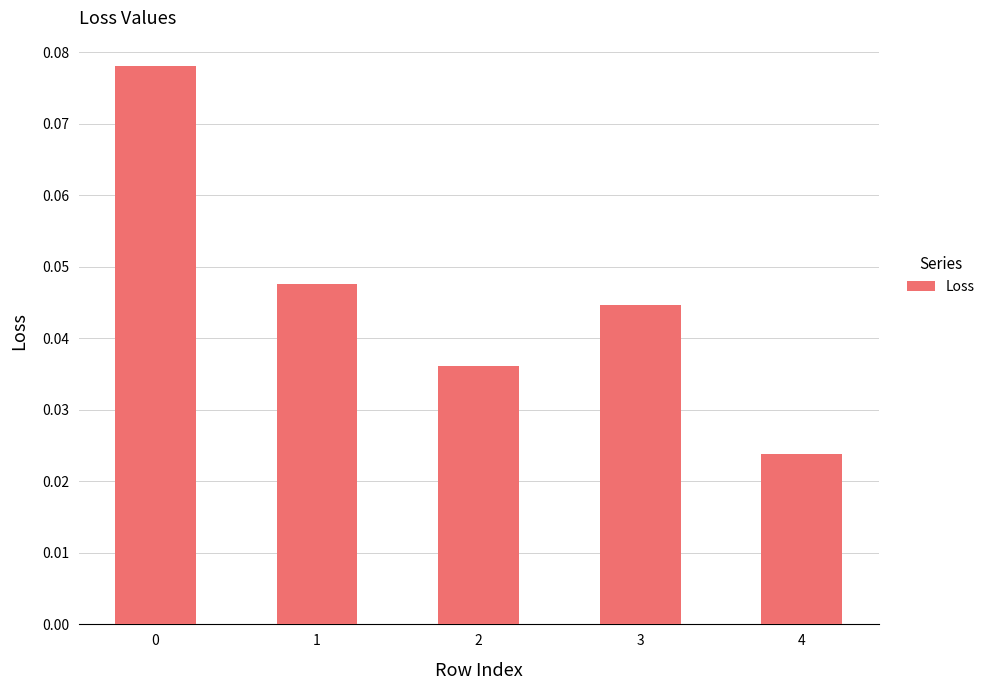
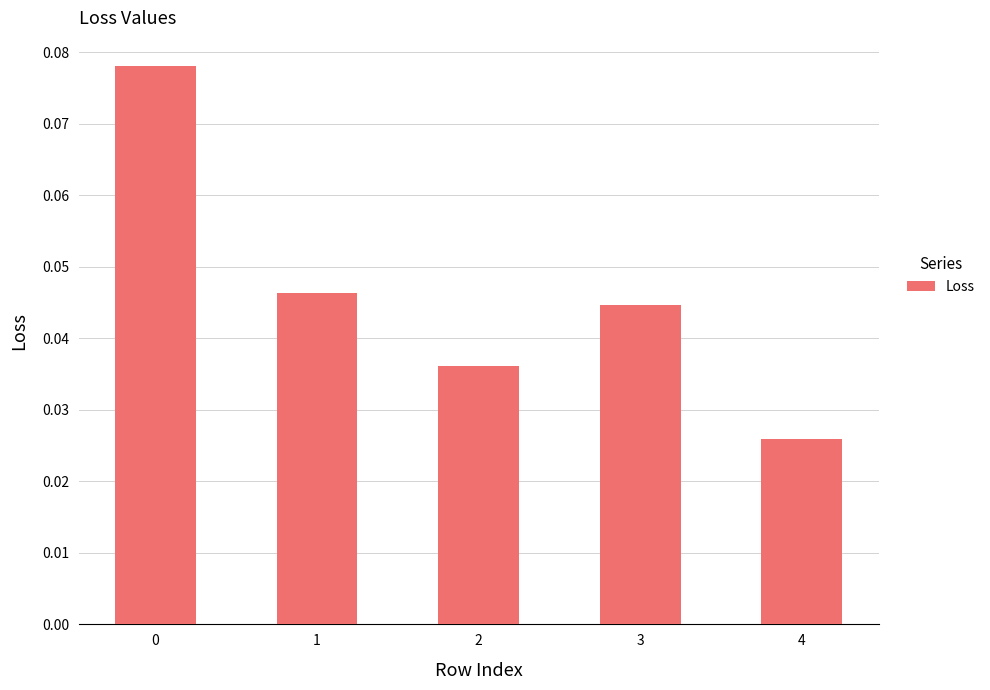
1: 0.048 -> 0.046
4: 0.024 -> 0.026
